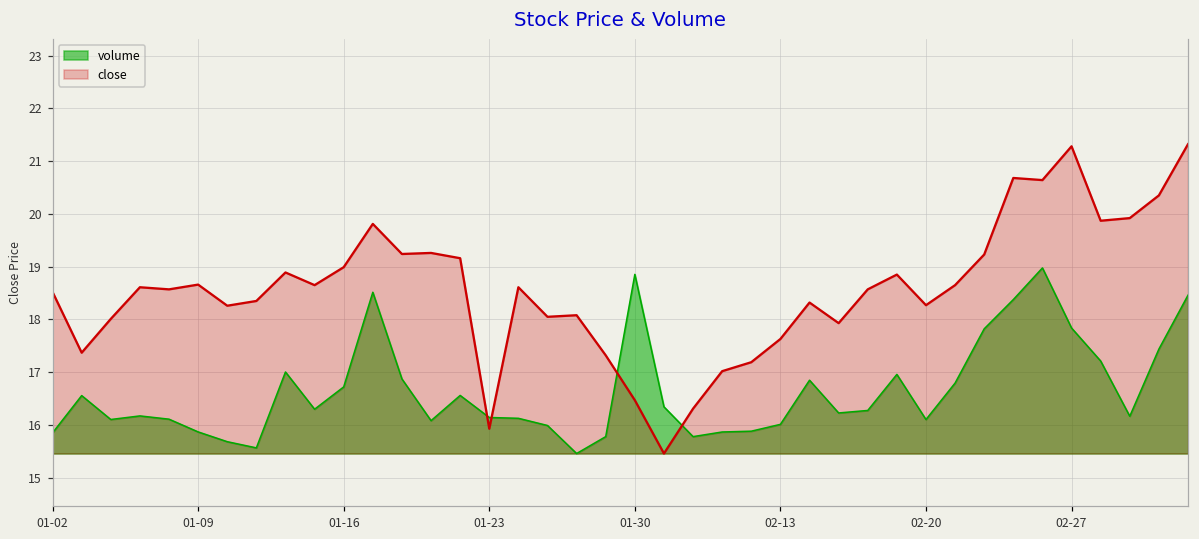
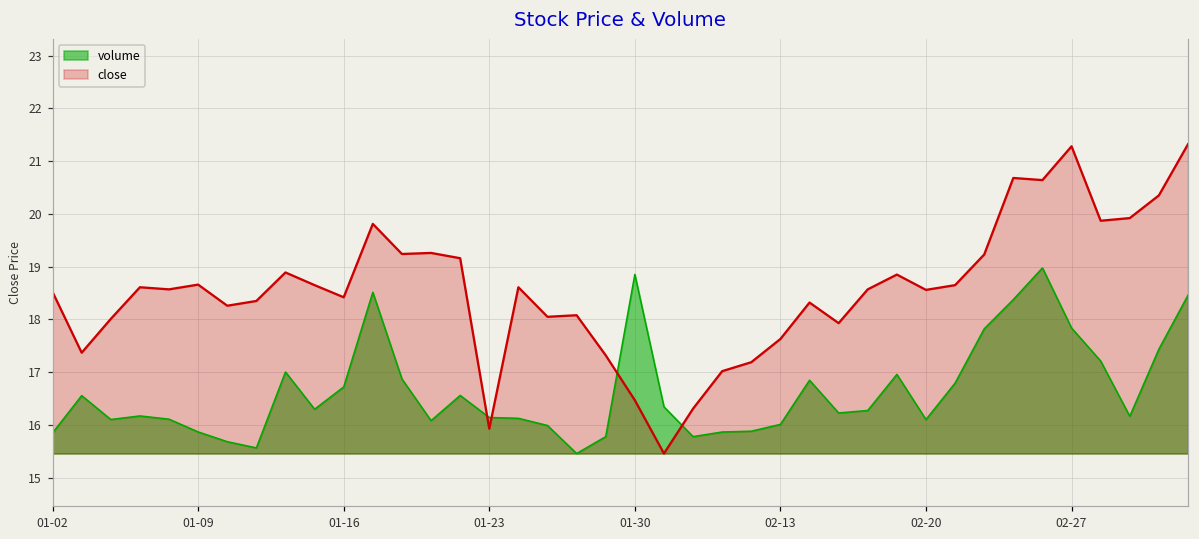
close, 01-16: 19.0 -> 18.4
close, 02-20: 18.3 -> 18.6
